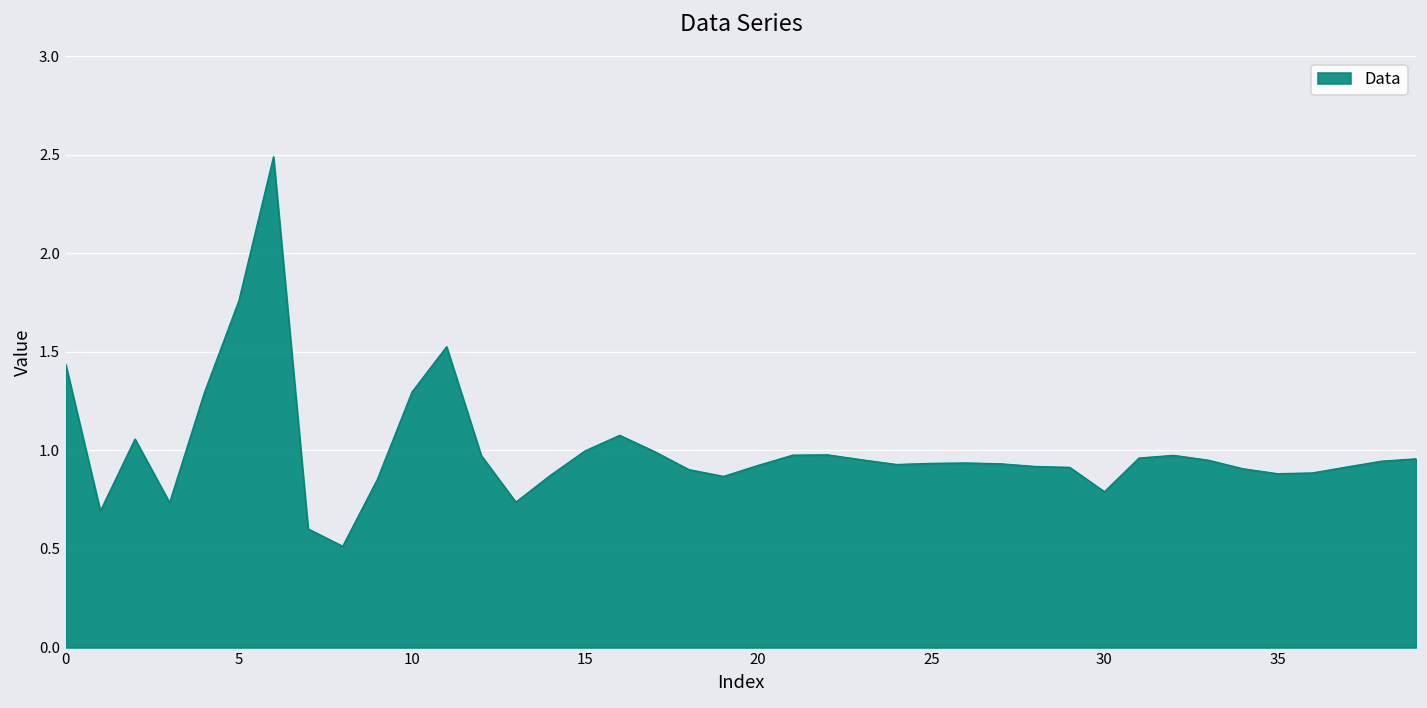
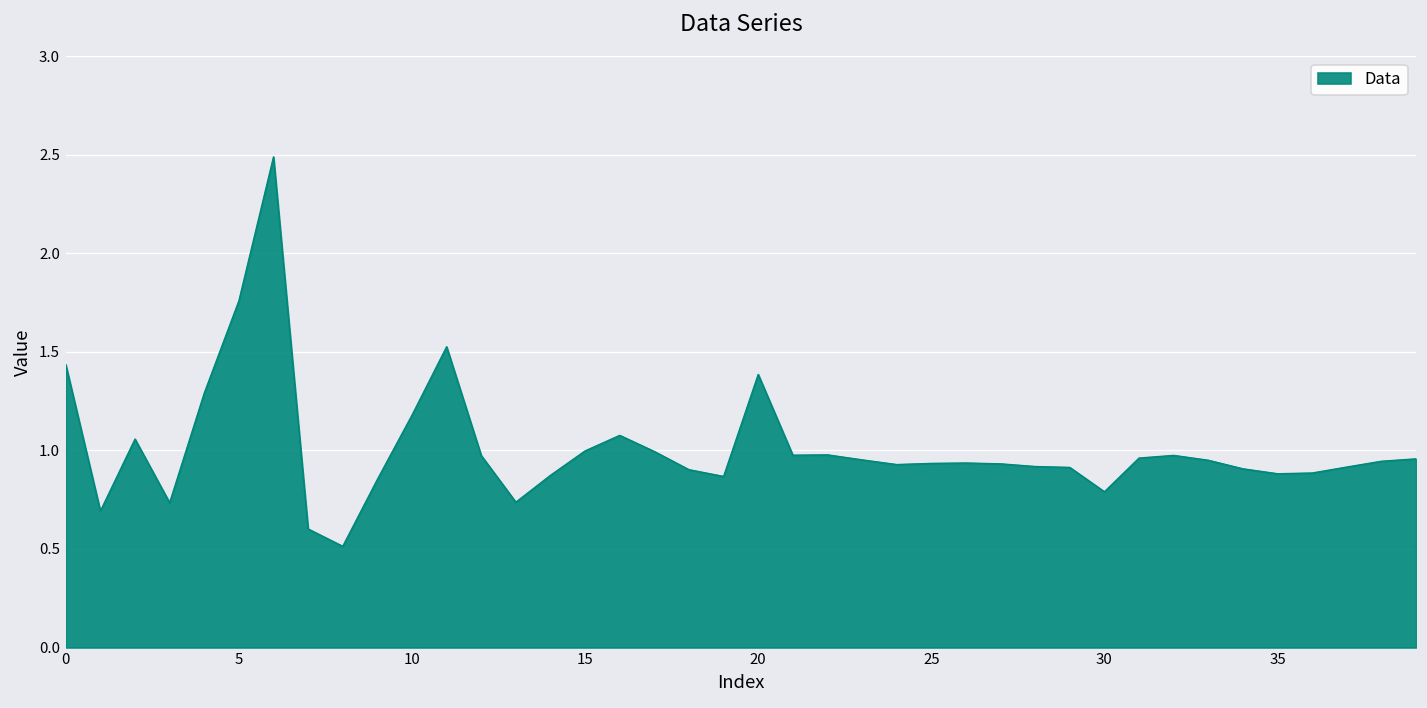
10: 1.30 -> 1.18
20: 0.92 -> 1.39
